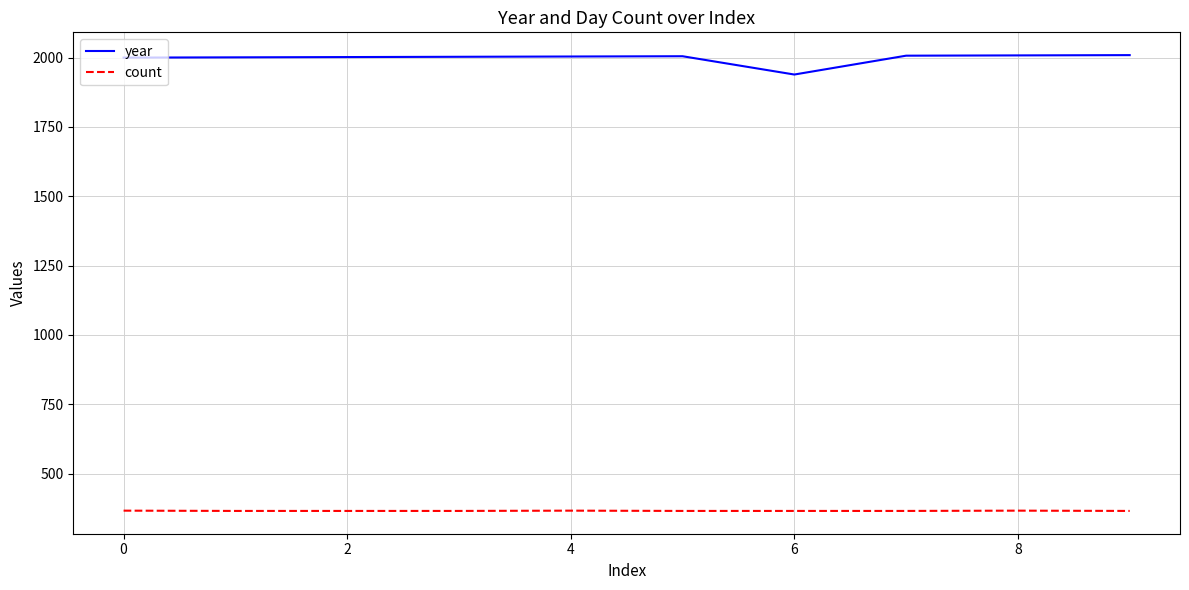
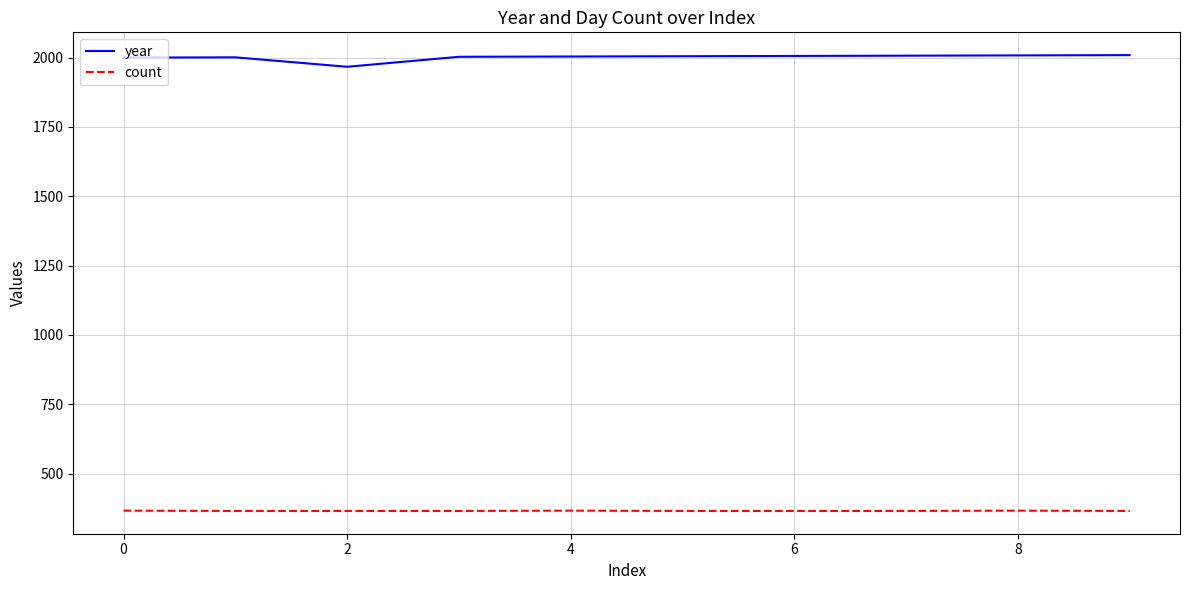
year, 2: 2000 -> 1970
year, 6: 1940 -> 2010
